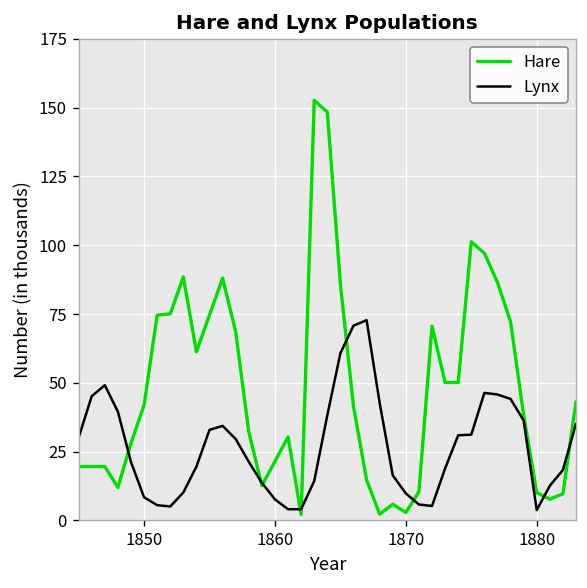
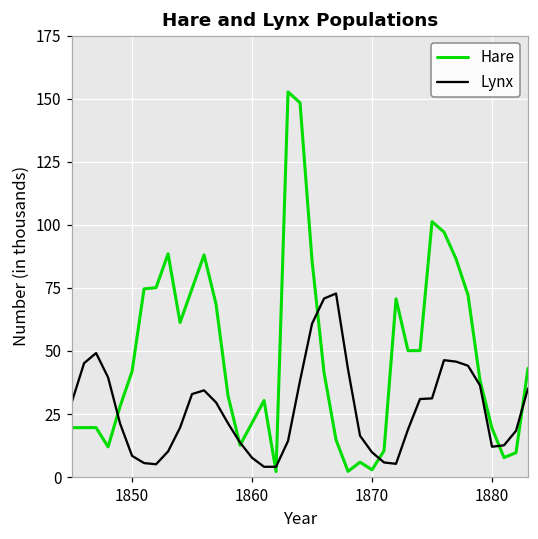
Hare, 1880: 10 -> 19
Lynx, 1880: 4 -> 12
